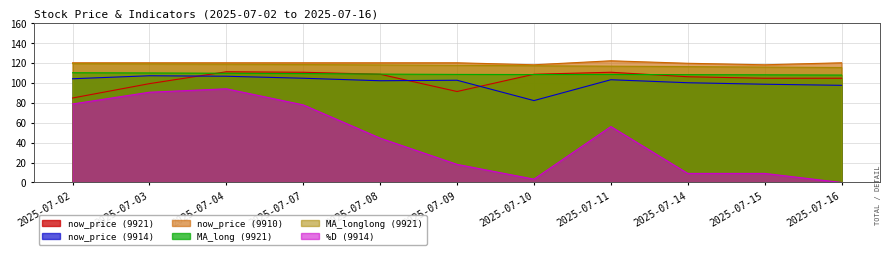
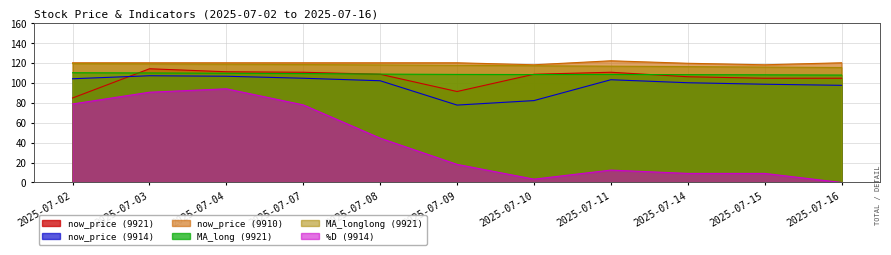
now_price (9921), 2025-07-03: 100 -> 110
now_price (9914), 2025-07-09: 100 -> 80
%D (9914), 2025-07-11: 60 -> 10
